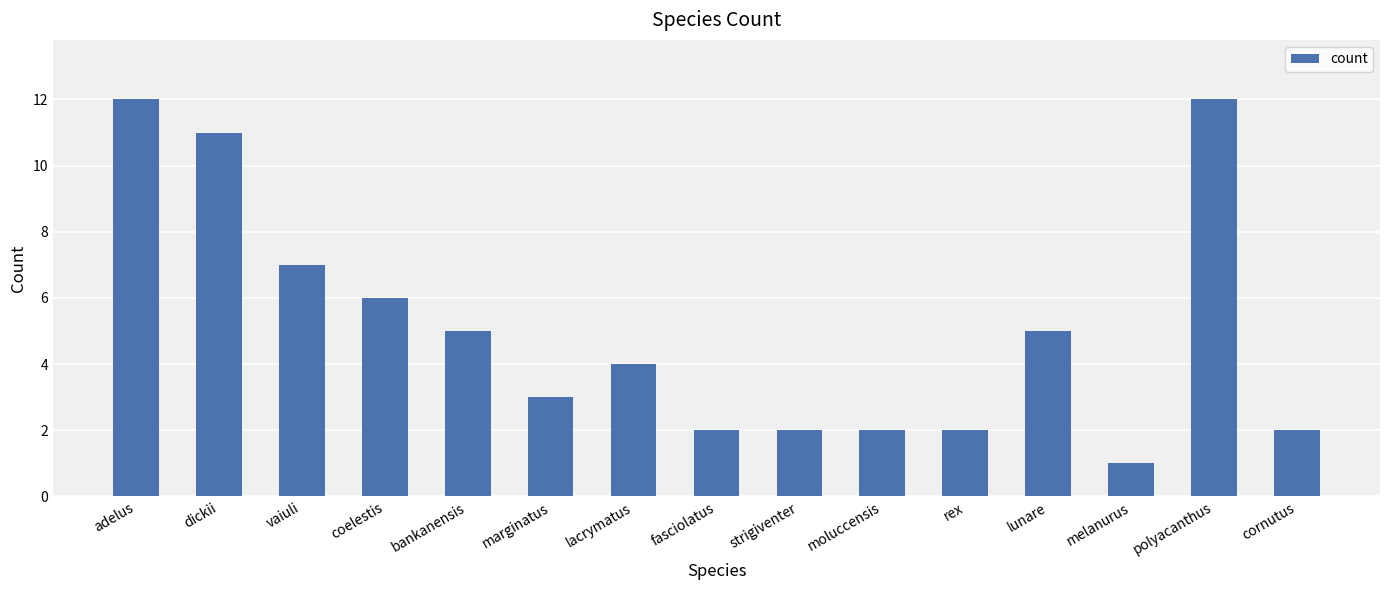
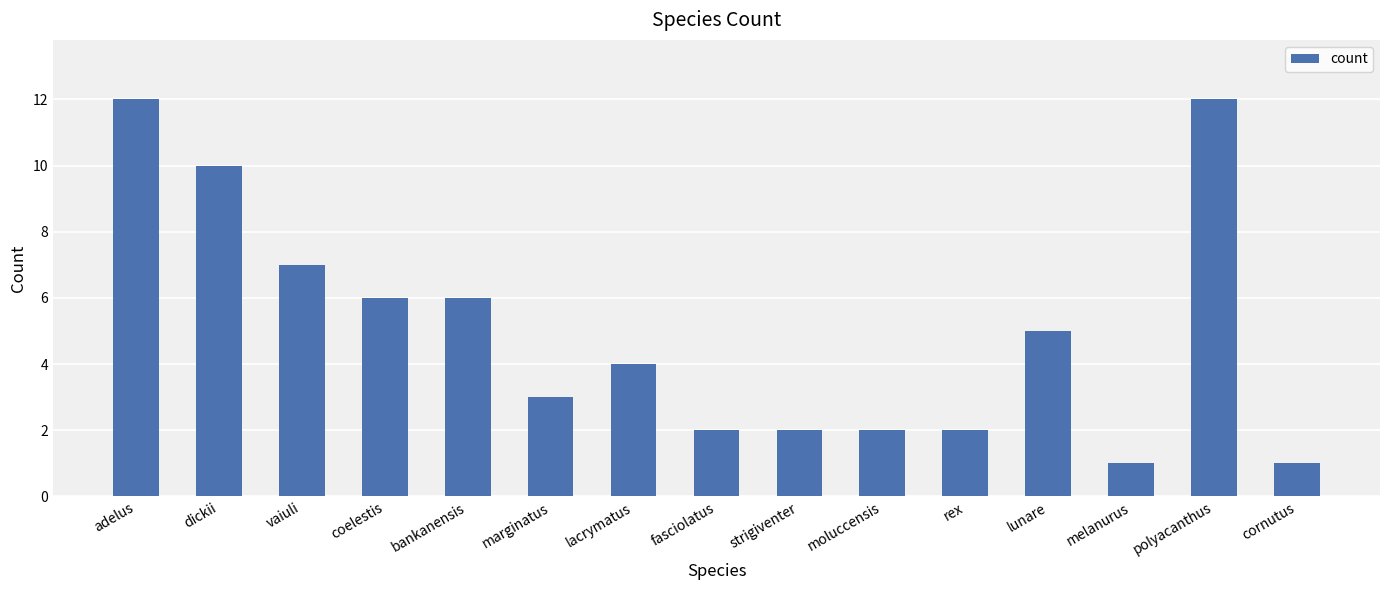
dickii: 11 -> 10
bankanensis: 5 -> 6
cornutus: 2 -> 1
